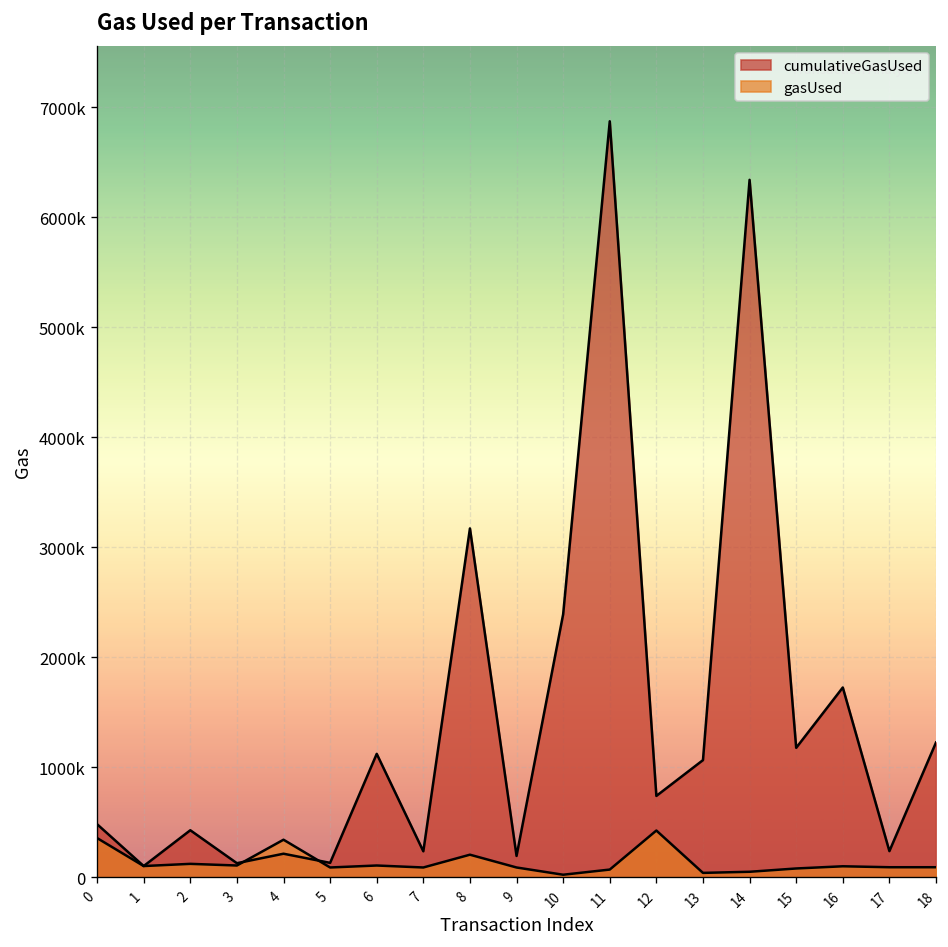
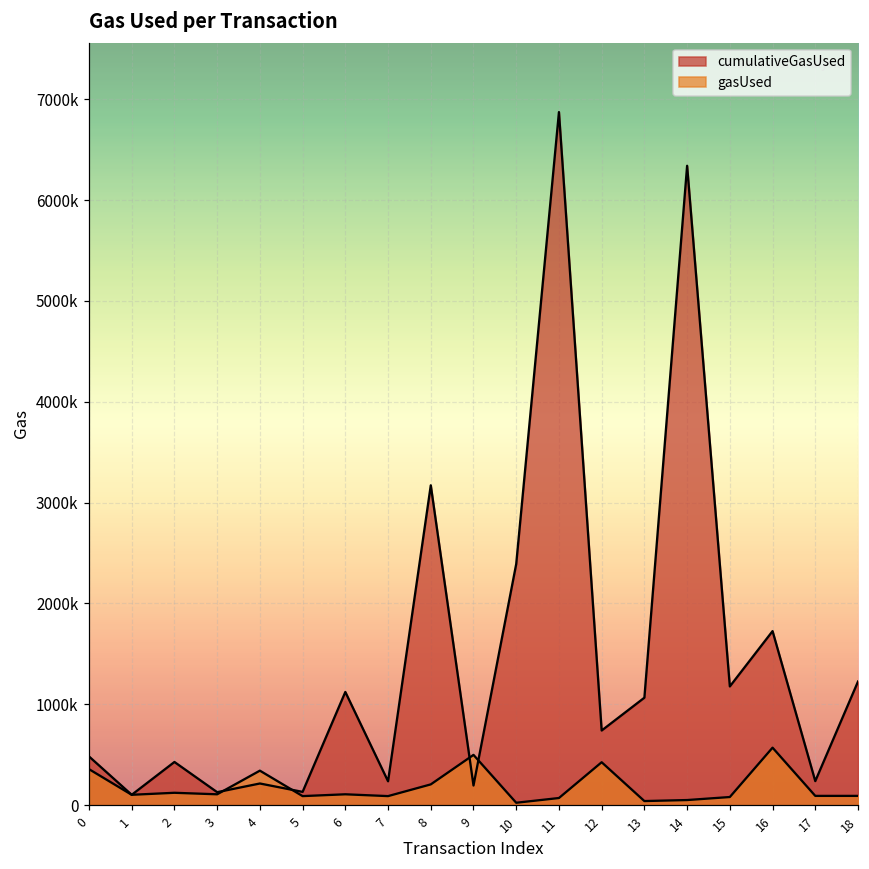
gasUsed, 9: 100000 -> 500000
gasUsed, 16: 100000 -> 600000
